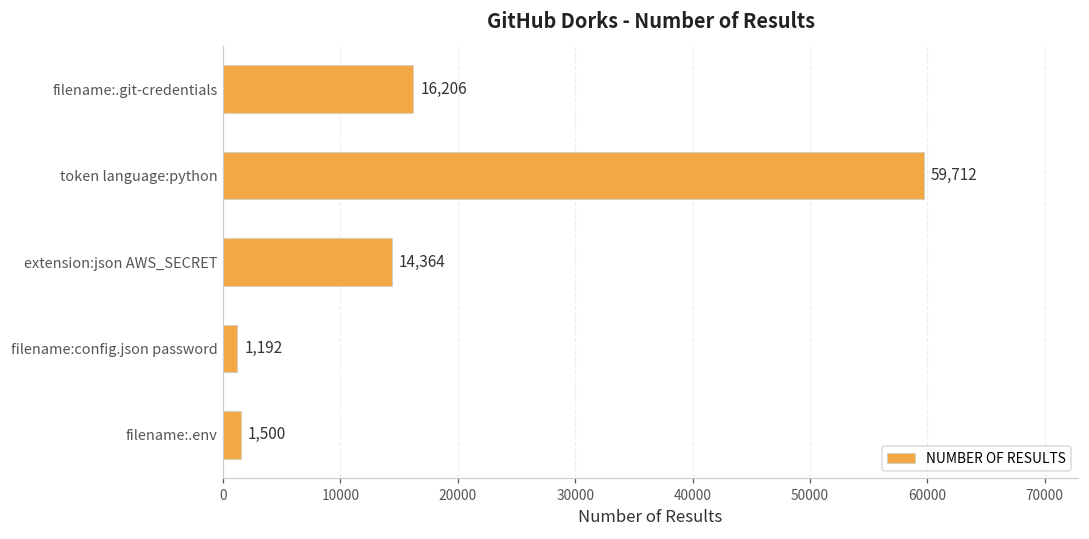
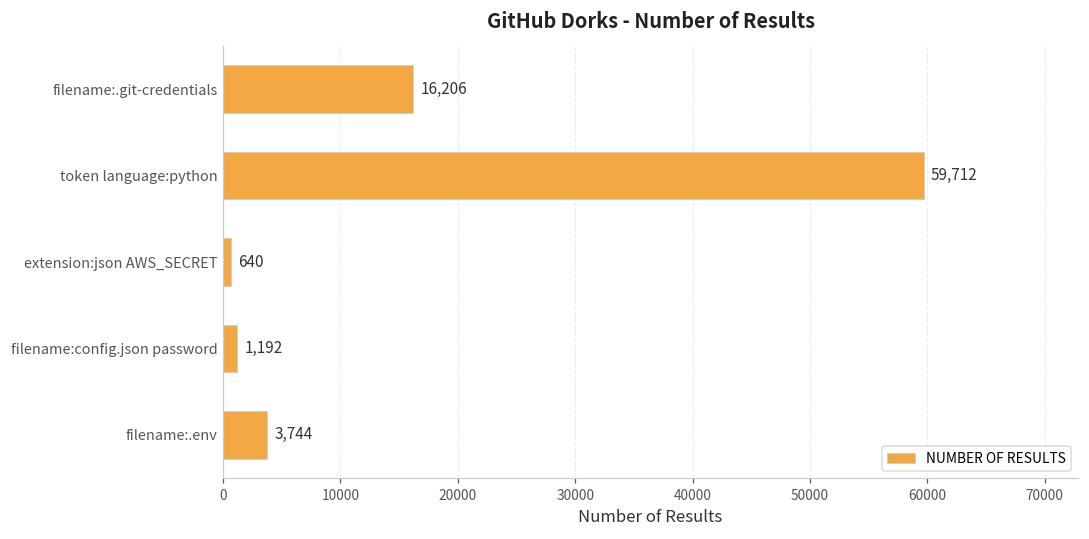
extension:json AWS_SECRET: 14,364 -> 640
filename:.env: 1,500 -> 3,744
